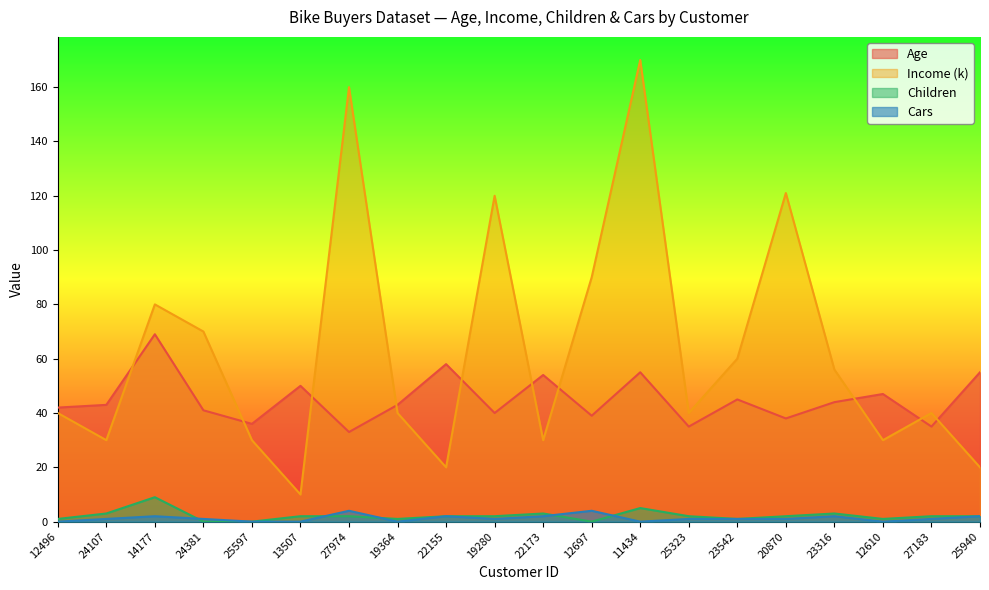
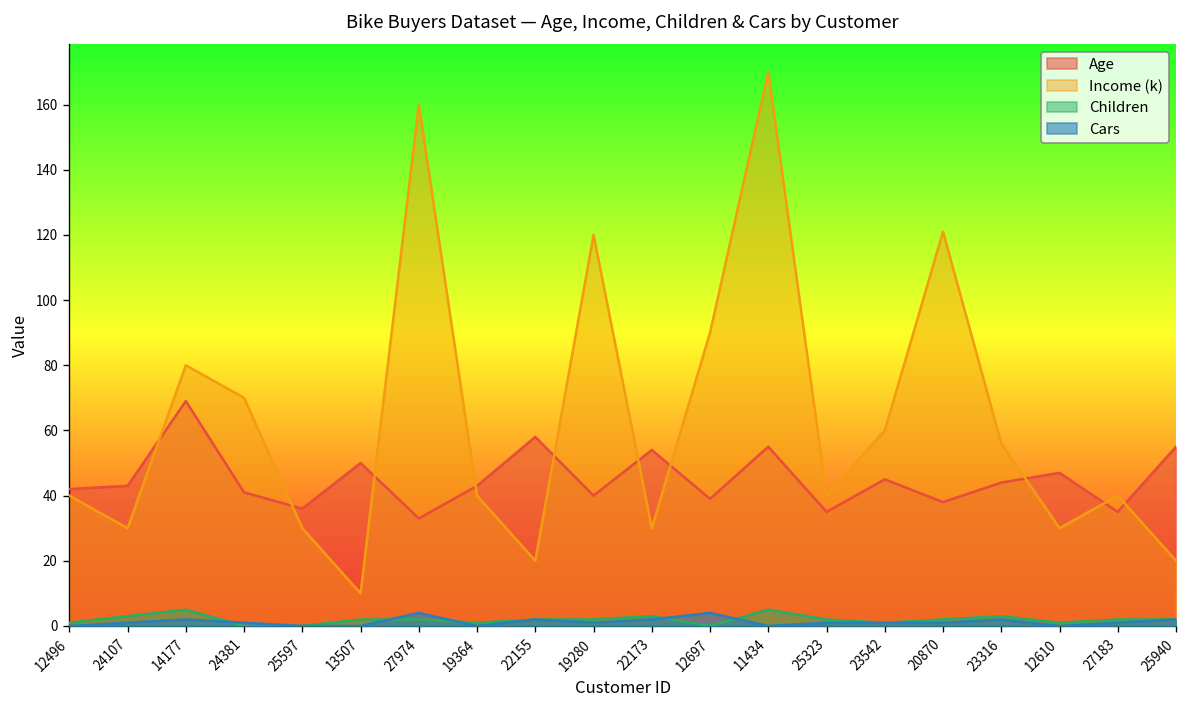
Children, 14177: 9 -> 5
